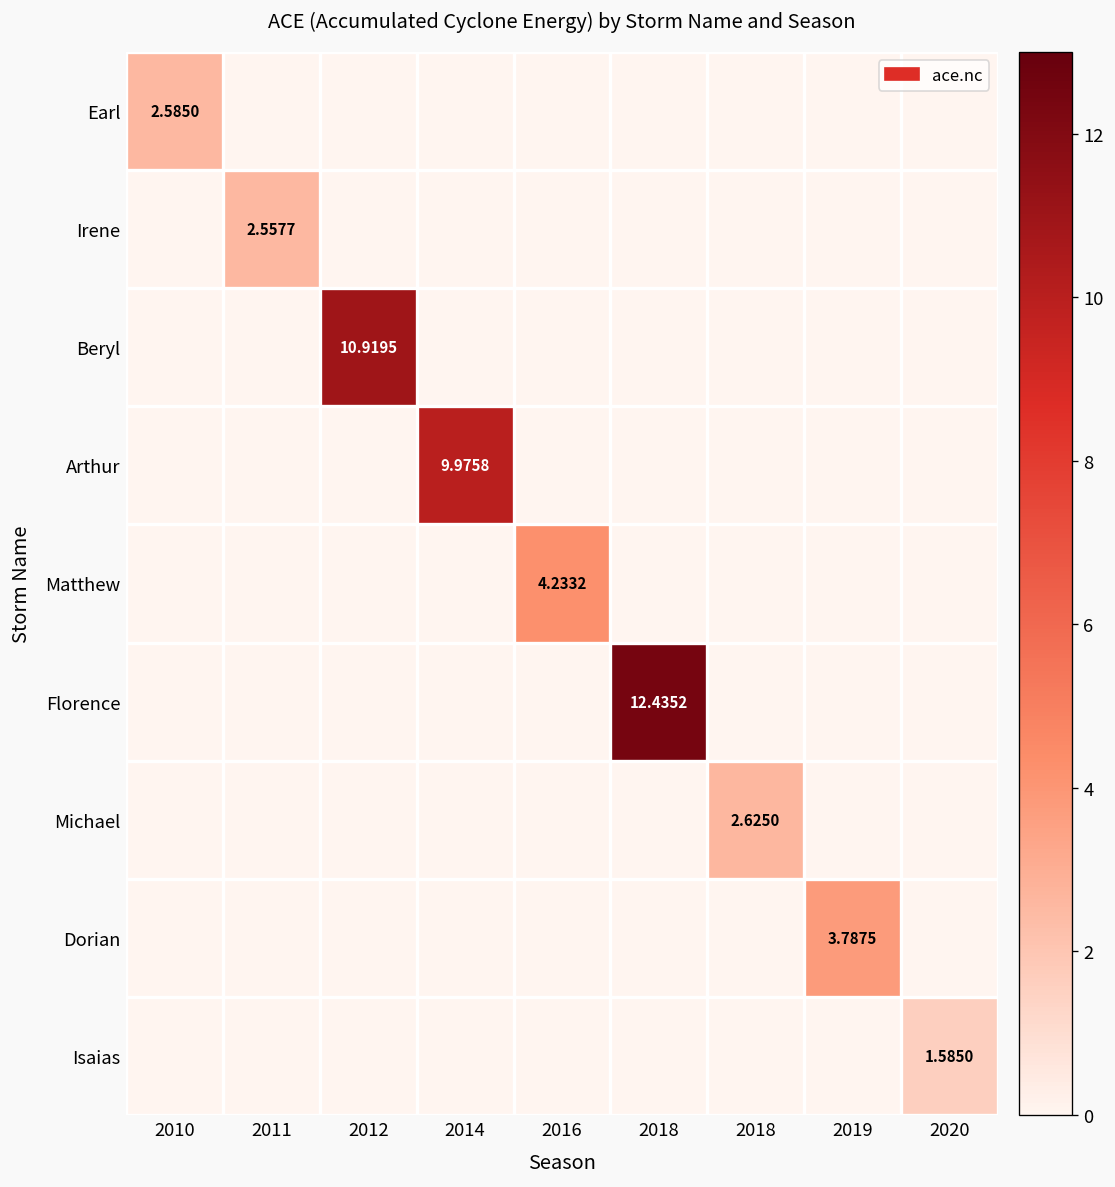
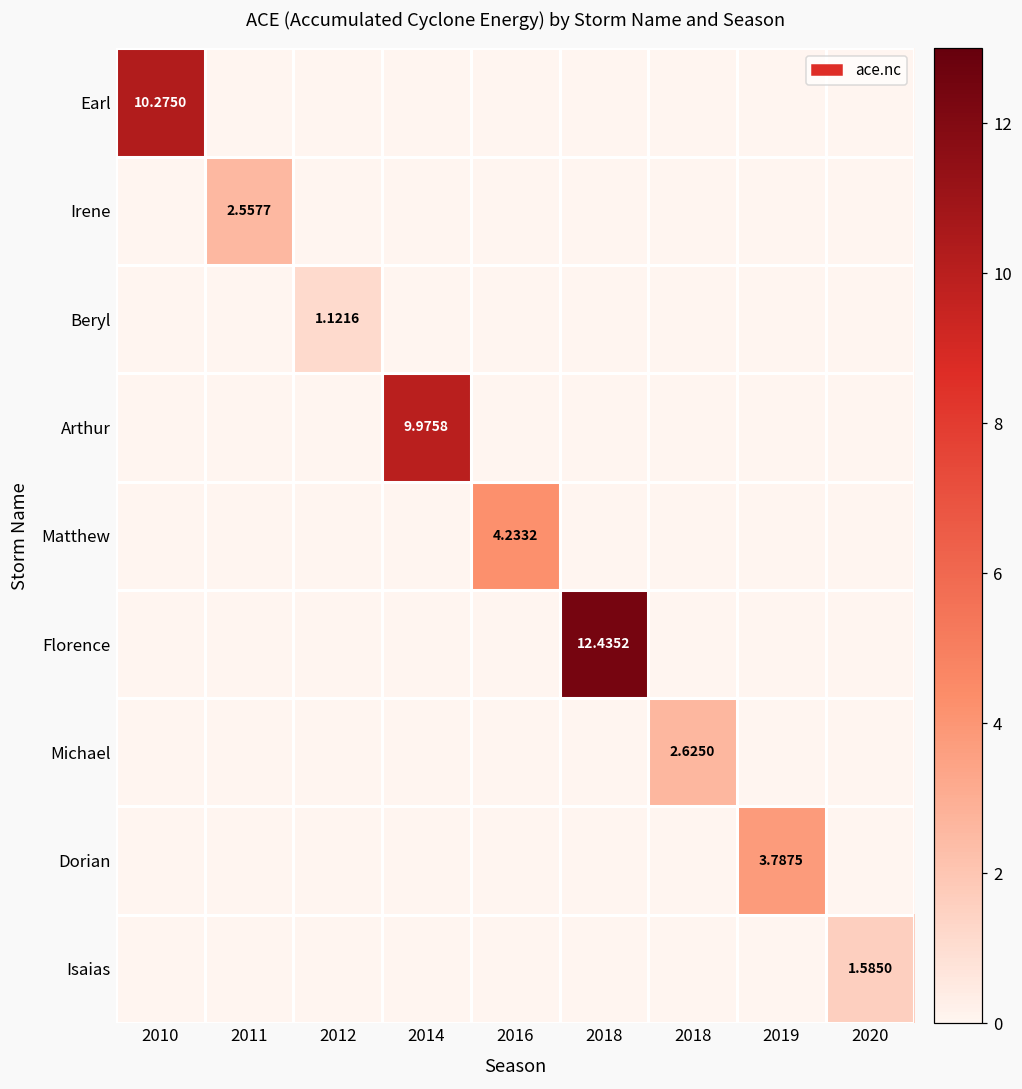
Earl, 2010: 2.5850 -> 10.2750
Beryl, 2012: 10.9195 -> 1.1216
